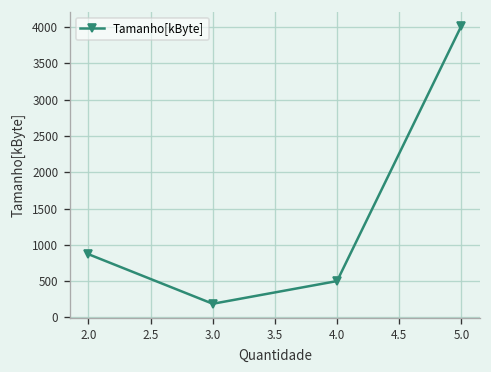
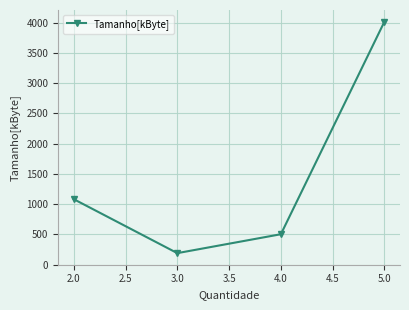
2.0: 900 -> 1100
